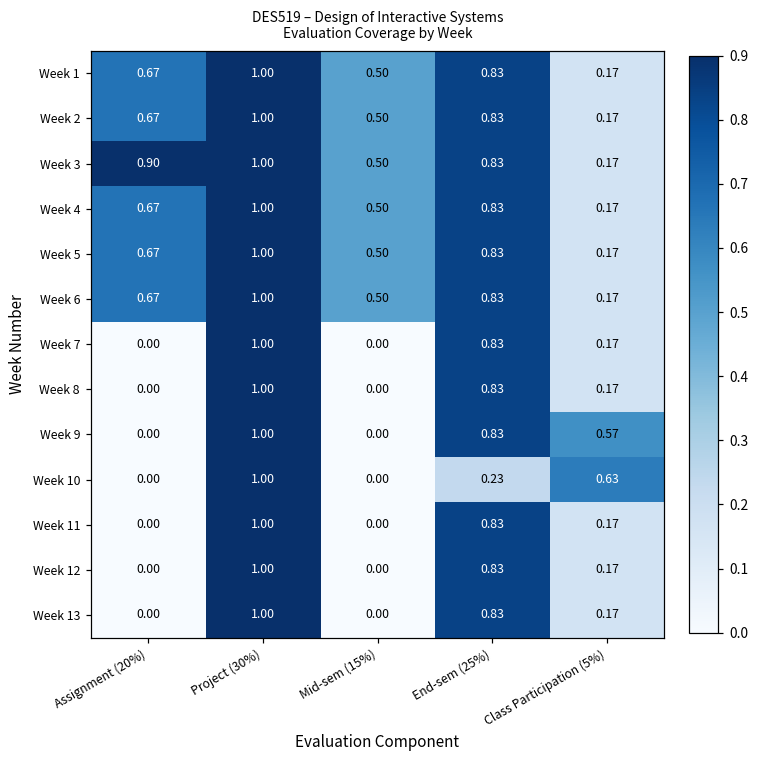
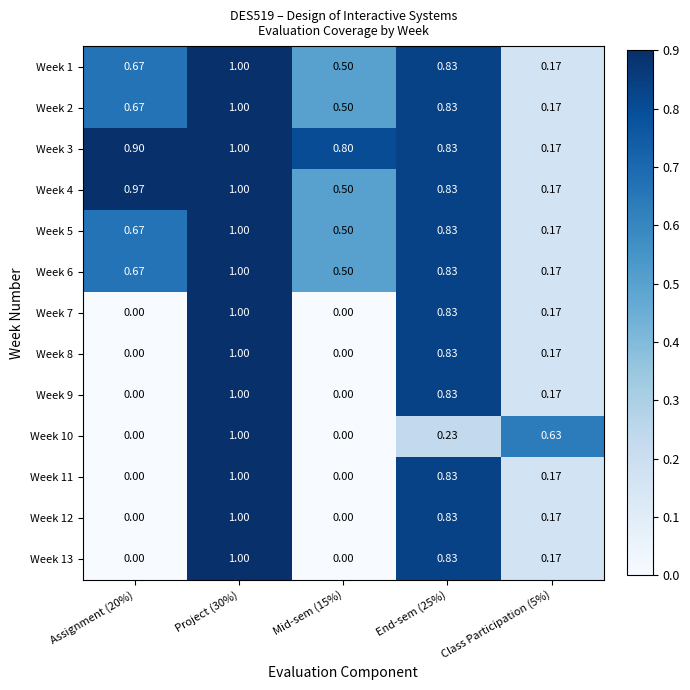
Week 3, Mid-sem (15%): 0.50 -> 0.80
Week 4, Assignment (20%): 0.67 -> 0.97
Week 9, Class Participation (5%): 0.57 -> 0.17
